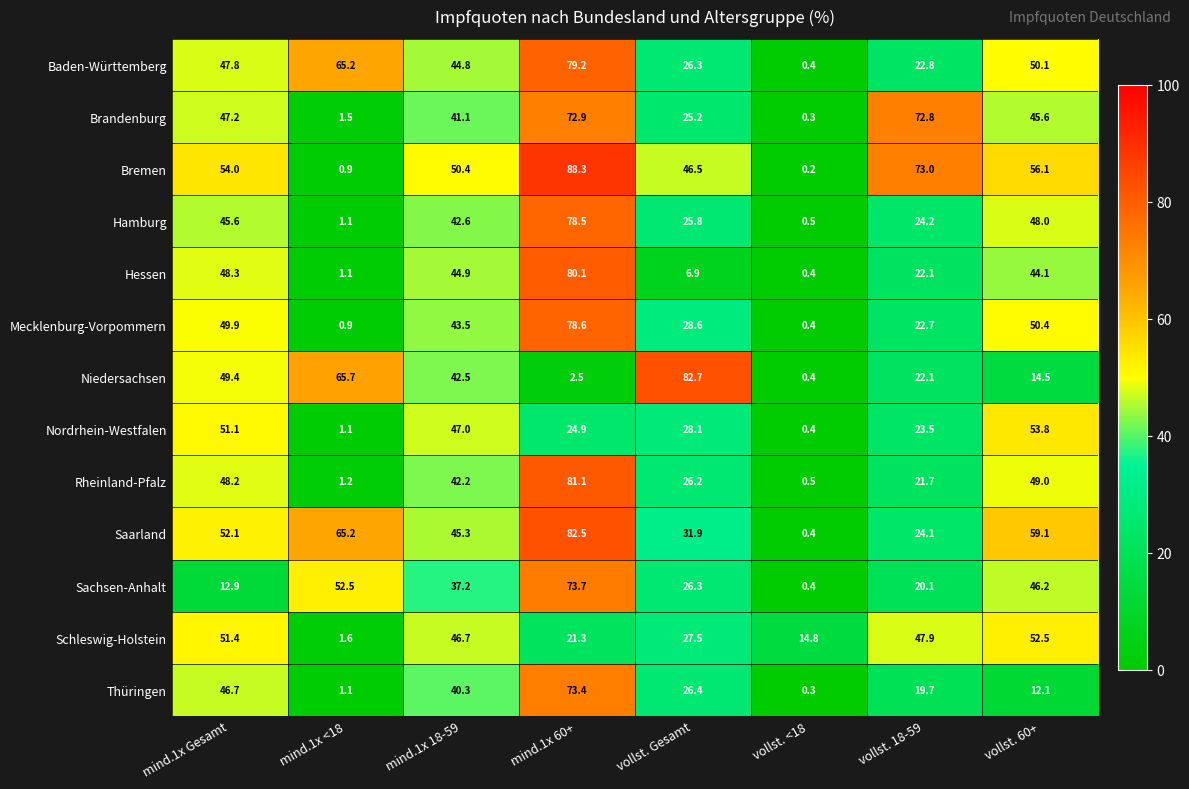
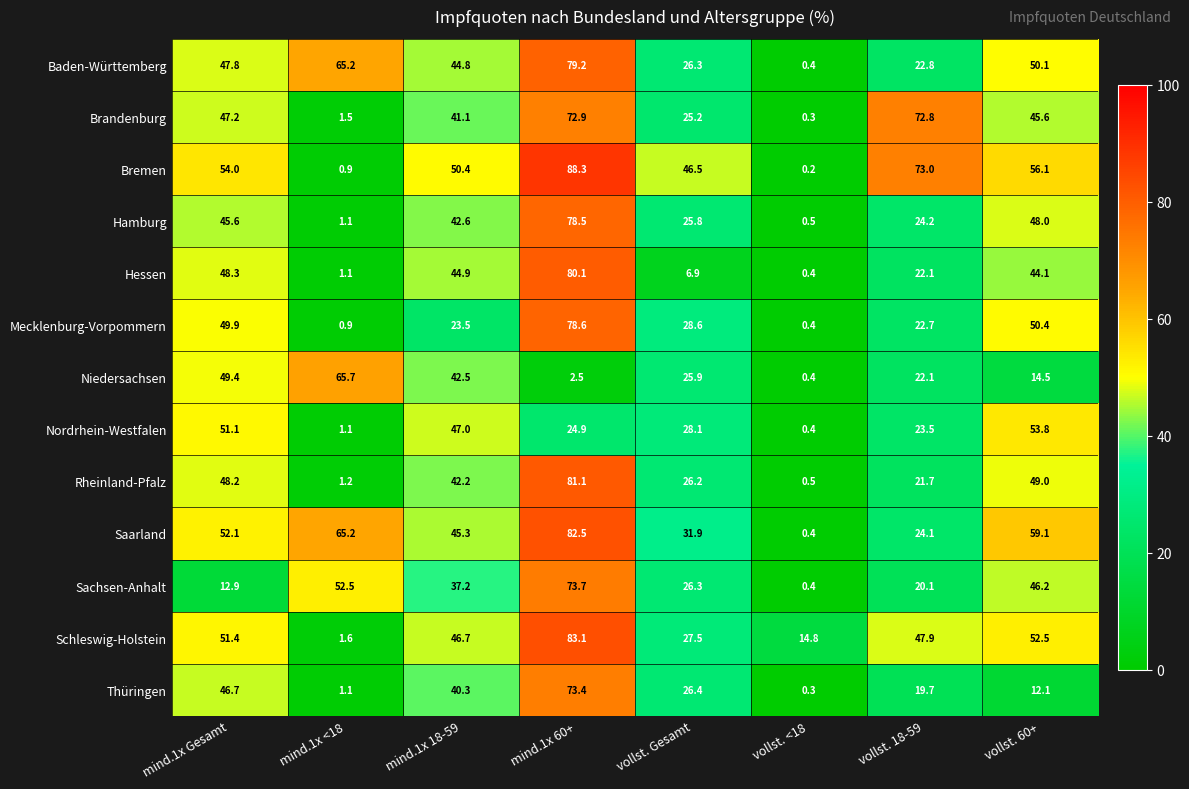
Mecklenburg-Vorpommern, mind.1x 18-59: 43.5 -> 23.5
Niedersachsen, vollst. Gesamt: 82.7 -> 25.9
Schleswig-Holstein, mind.1x 60+: 21.3 -> 83.1
